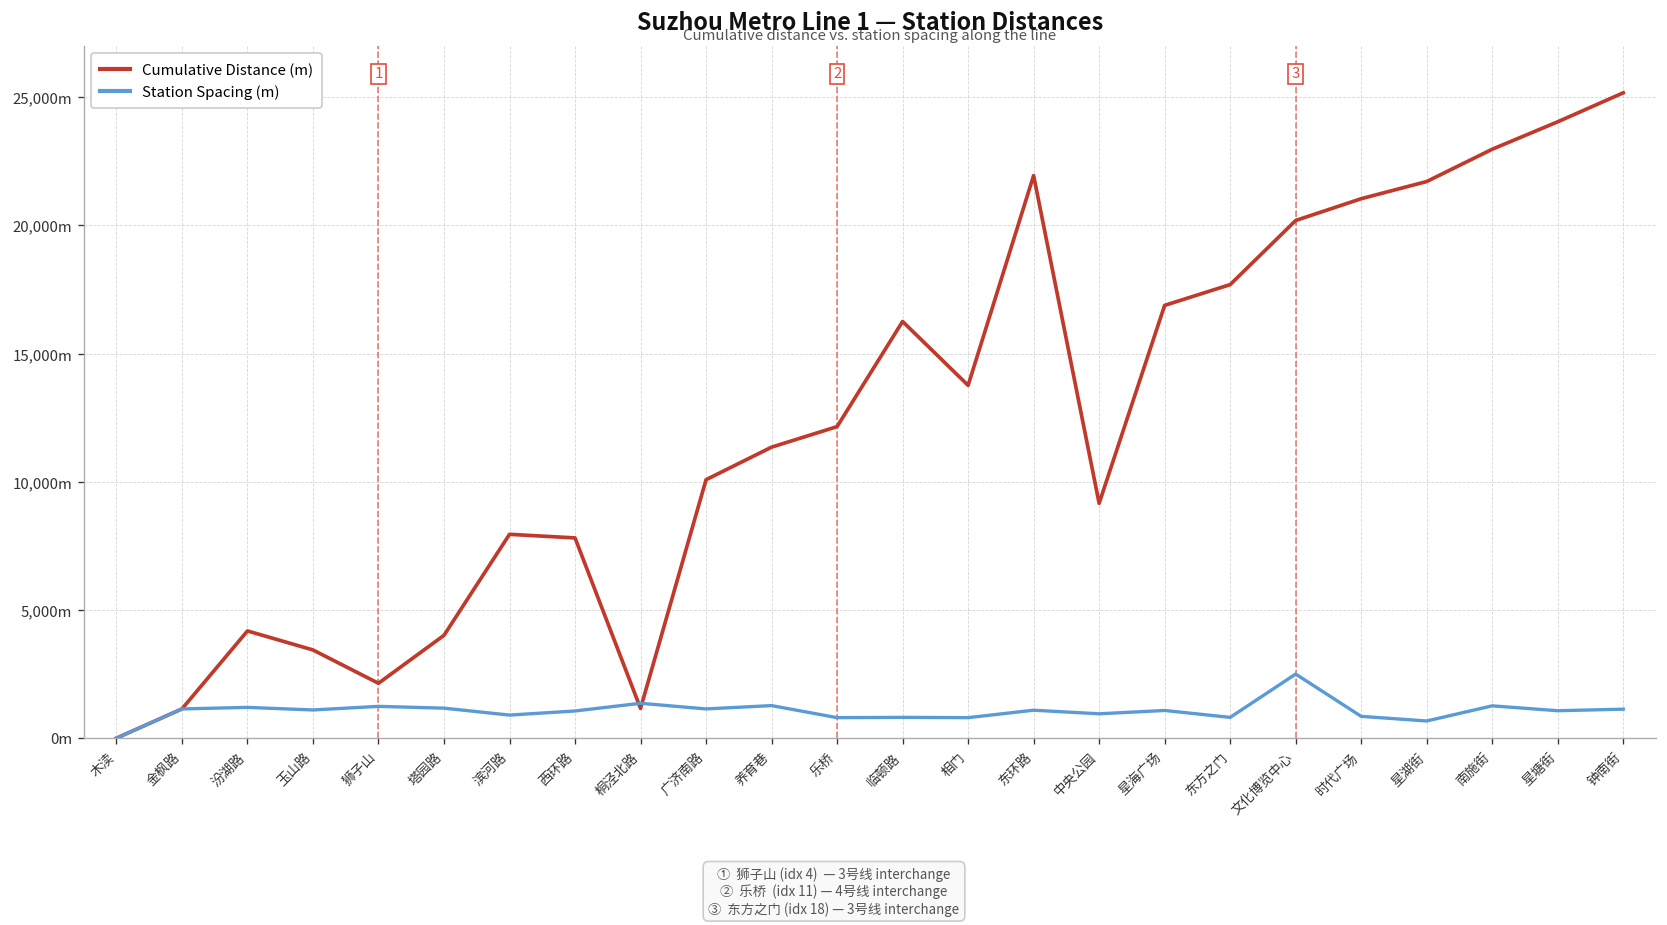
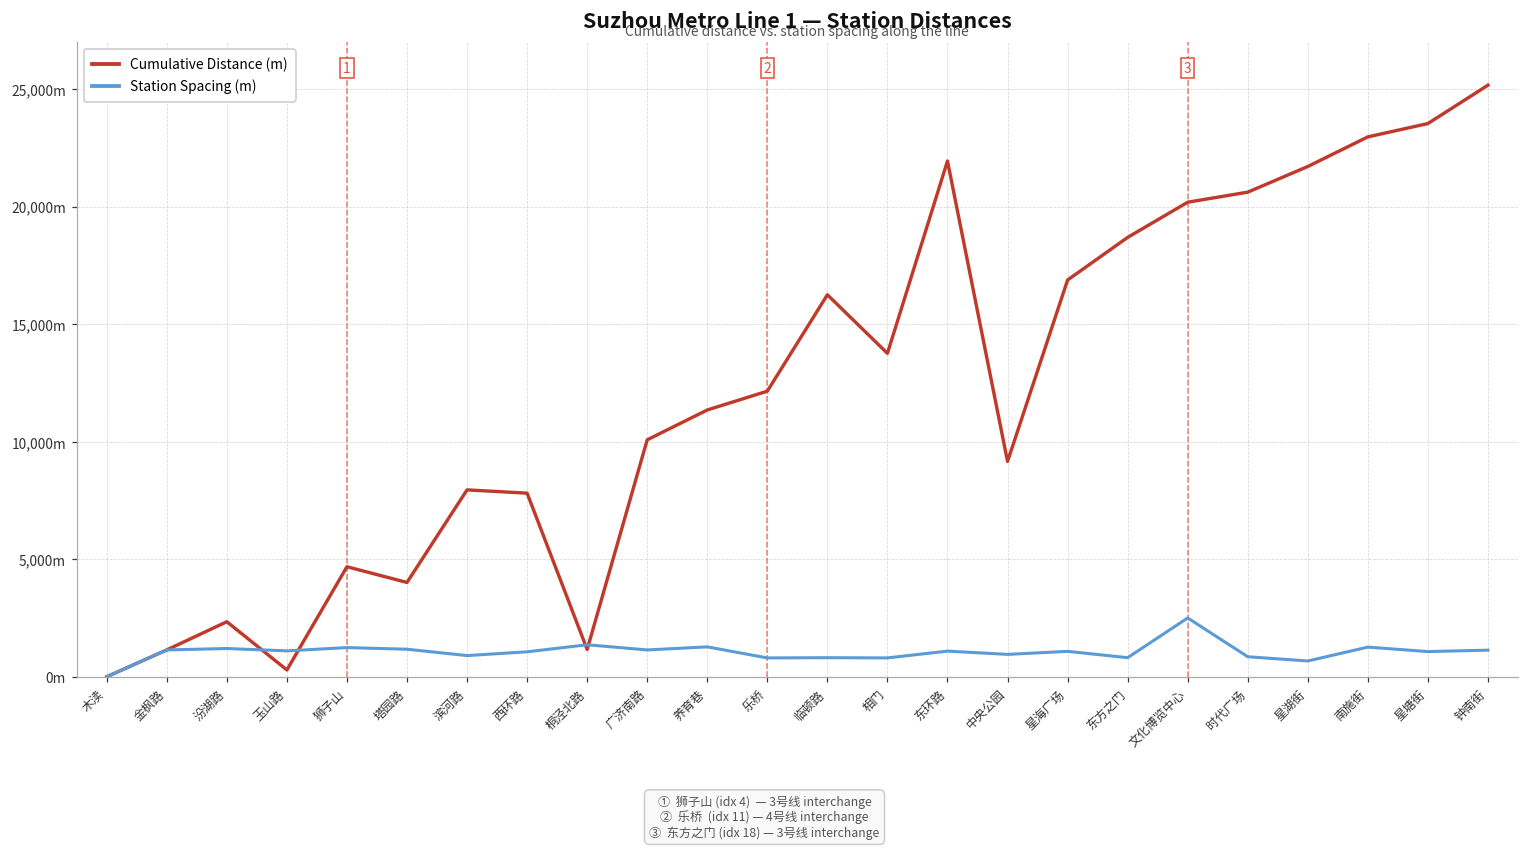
Cumulative Distance (m), 汾湖路: 4,200m -> 2,300m
Cumulative Distance (m), 玉山路: 3,400m -> 300m
Cumulative Distance (m), 狮子山: 2,100m -> 4,700m
Cumulative Distance (m), 东方之门: 17,700m -> 18,700m
Cumulative Distance (m), 时代广场: 21,000m -> 20,600m
Cumulative Distance (m), 星塘街: 24,000m -> 23,500m
